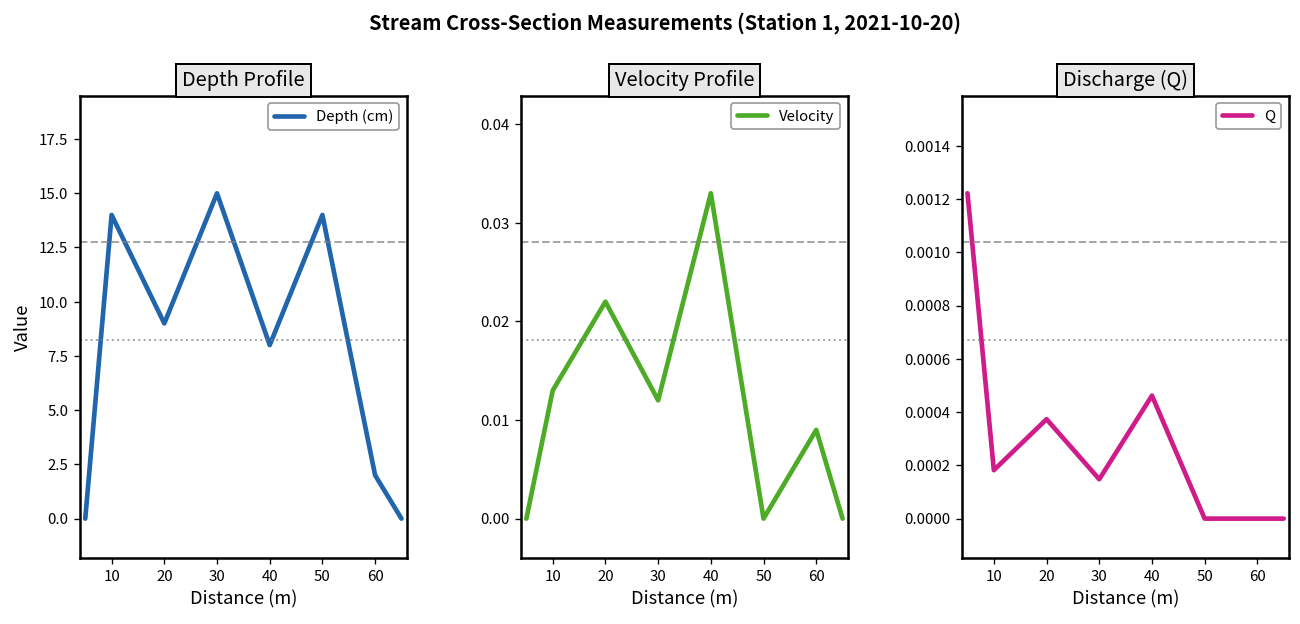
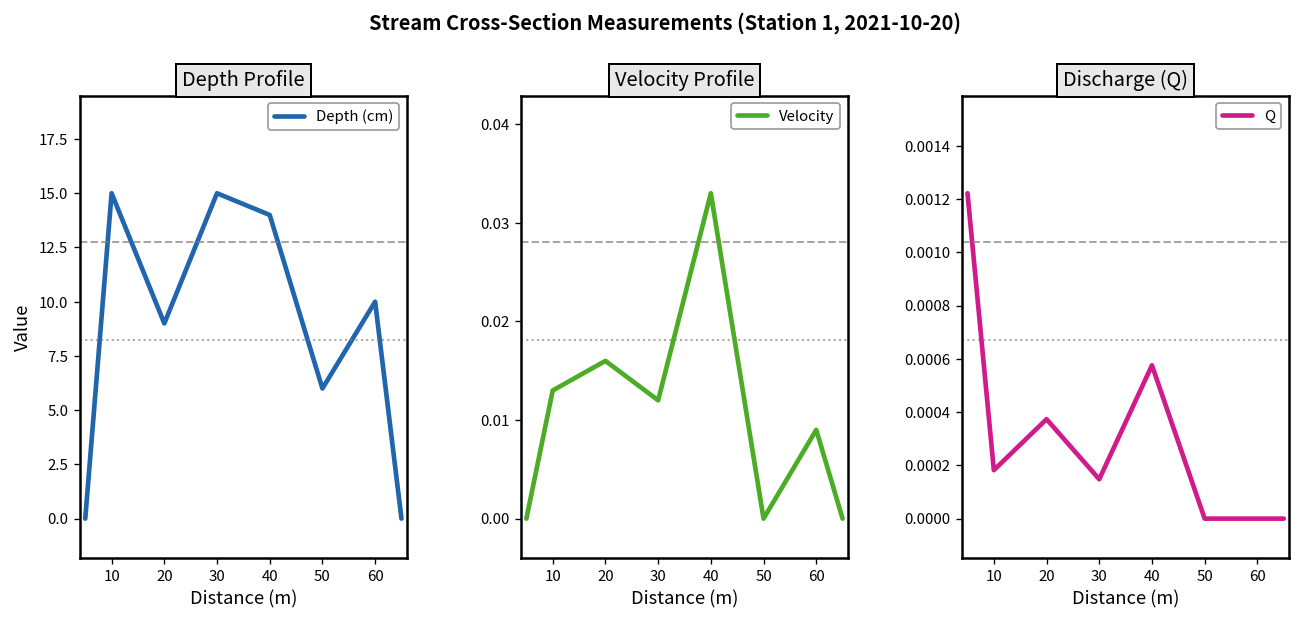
Depth Profile, 10: 14 -> 15
Depth Profile, 40: 8 -> 14
Depth Profile, 50: 14 -> 6
Depth Profile, 60: 2 -> 10
Velocity Profile, 20: 0.022 -> 0.016
Discharge (Q), 40: 0.00046 -> 0.00058
